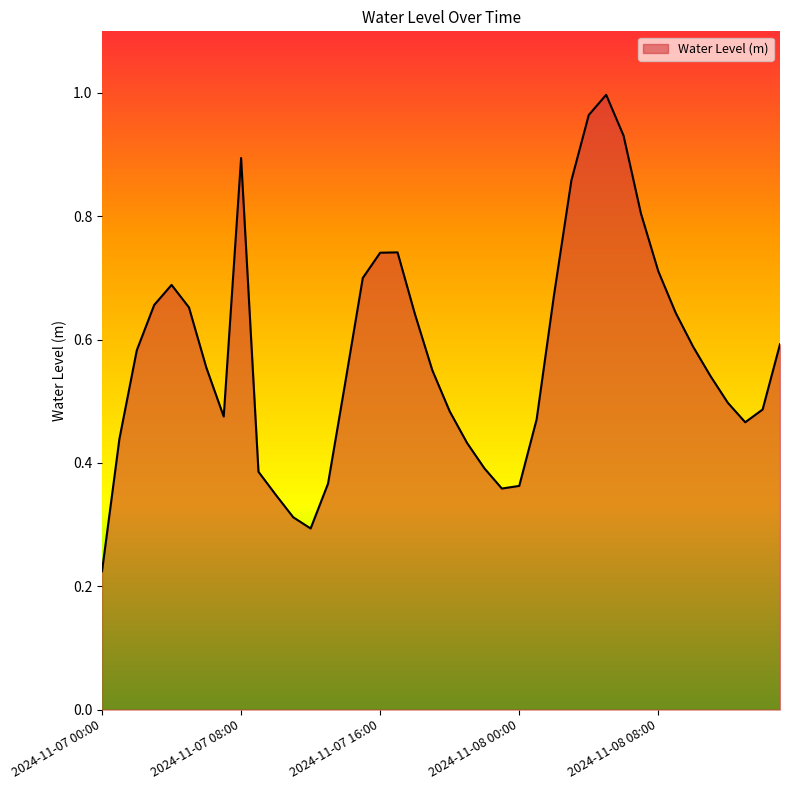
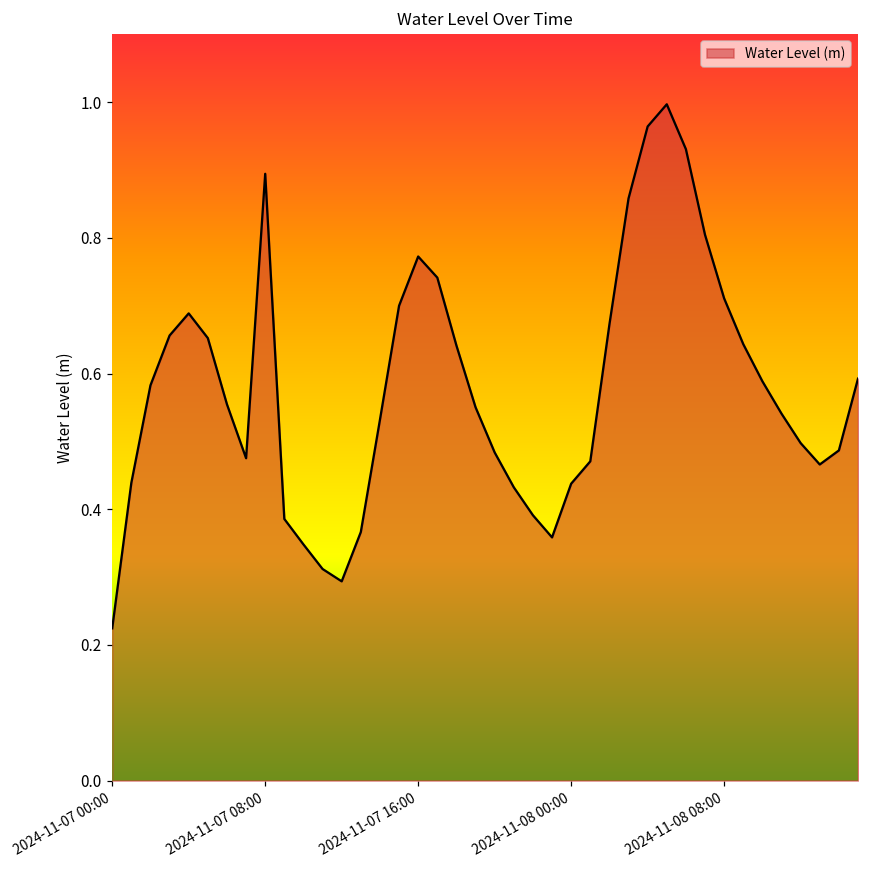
2024-11-07 16:00: 0.74 -> 0.77
2024-11-08 00:00: 0.36 -> 0.44
